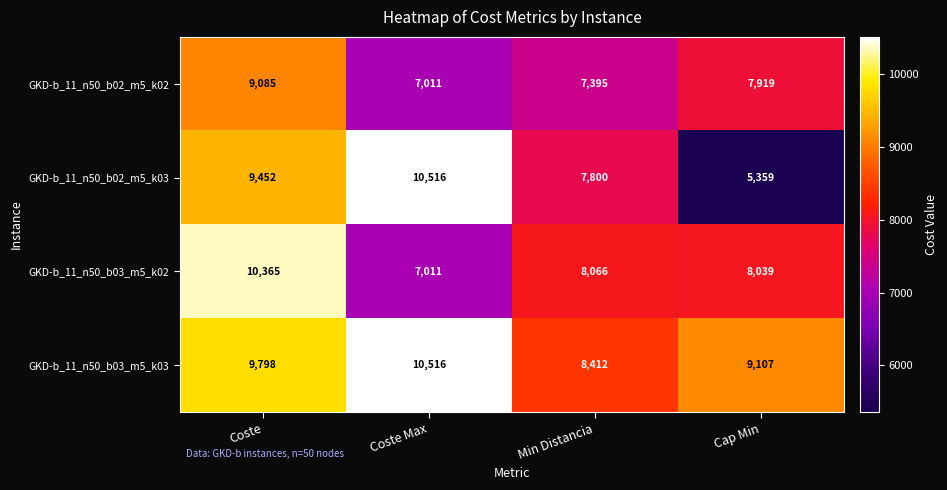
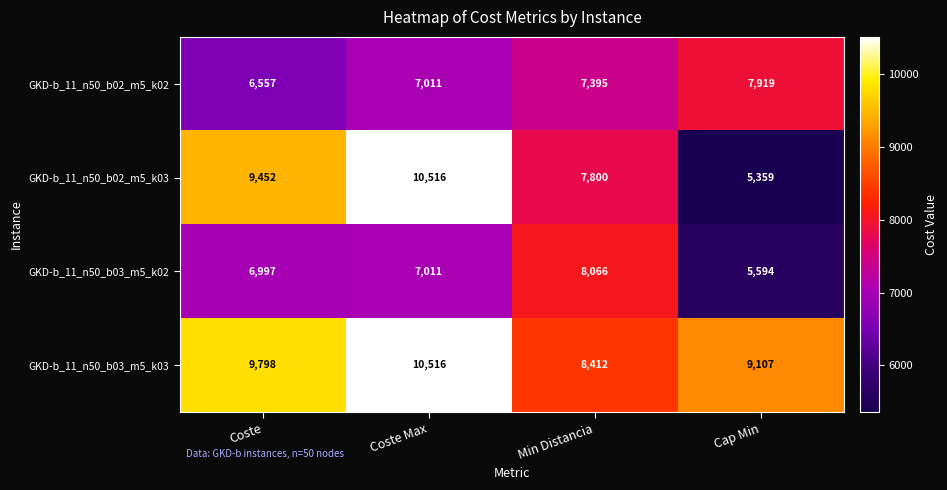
GKD-b_11_n50_b02_m5_k02, Coste: 9,085 -> 6,557
GKD-b_11_n50_b03_m5_k02, Coste: 10,365 -> 6,997
GKD-b_11_n50_b03_m5_k02, Cap Min: 8,039 -> 5,594
